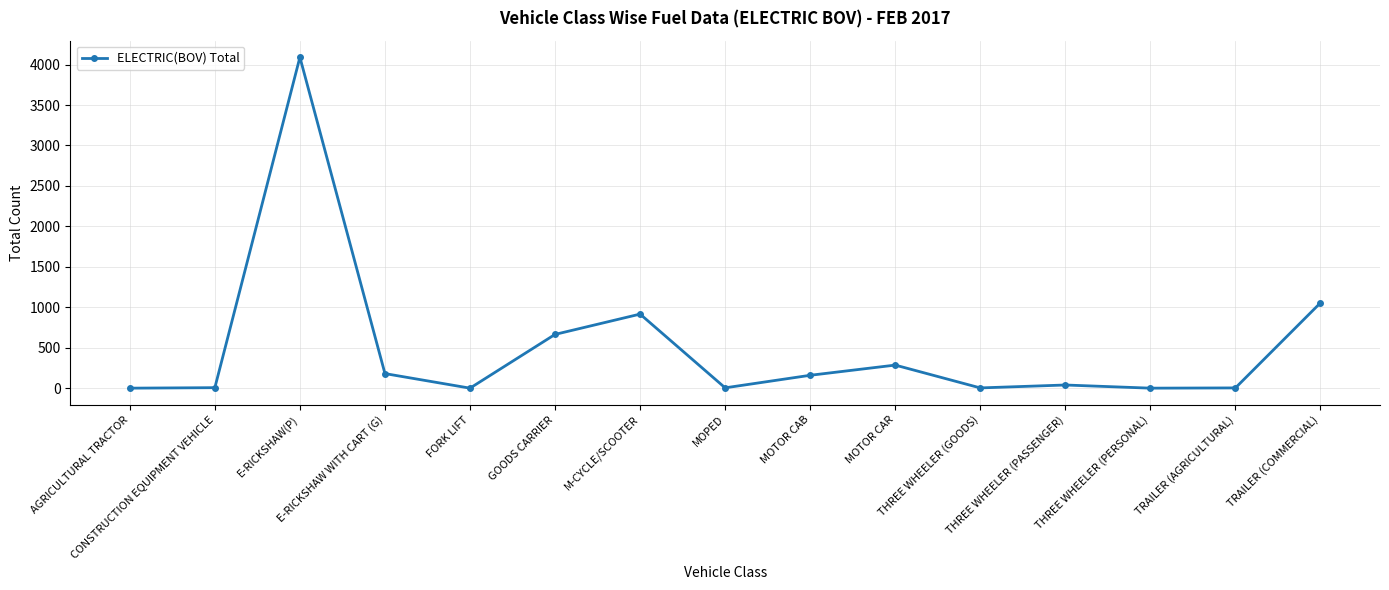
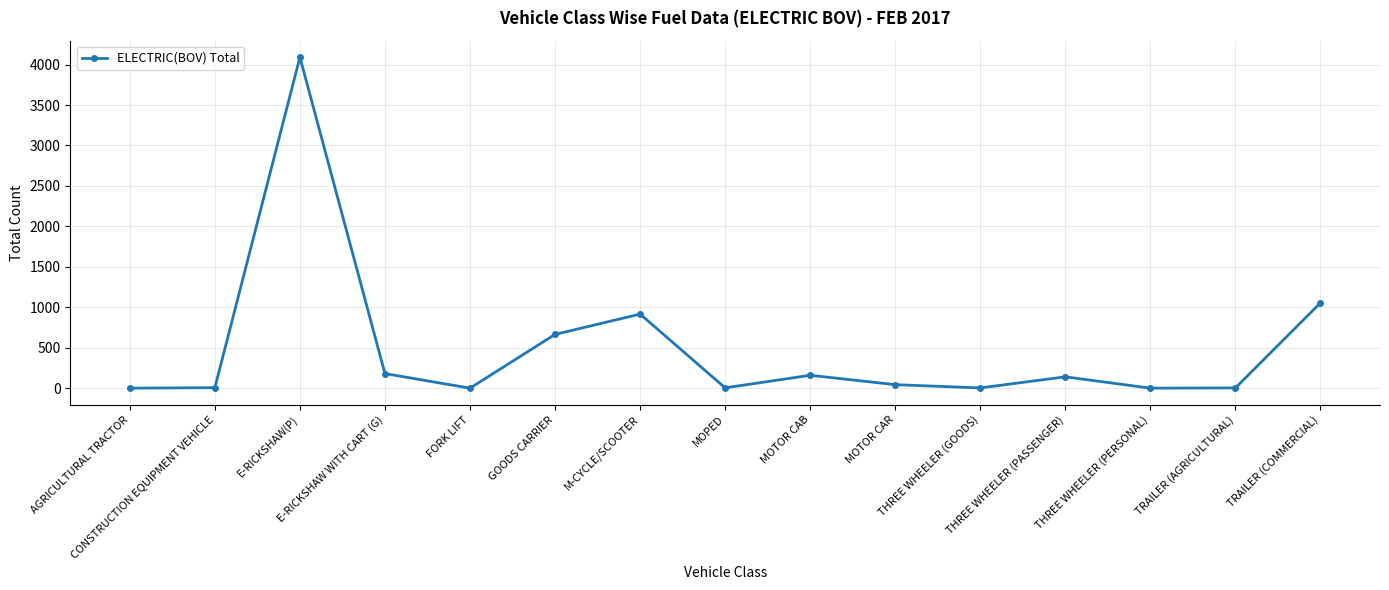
MOTOR CAR: 300 -> 0
THREE WHEELER (PASSENGER): 0 -> 100
